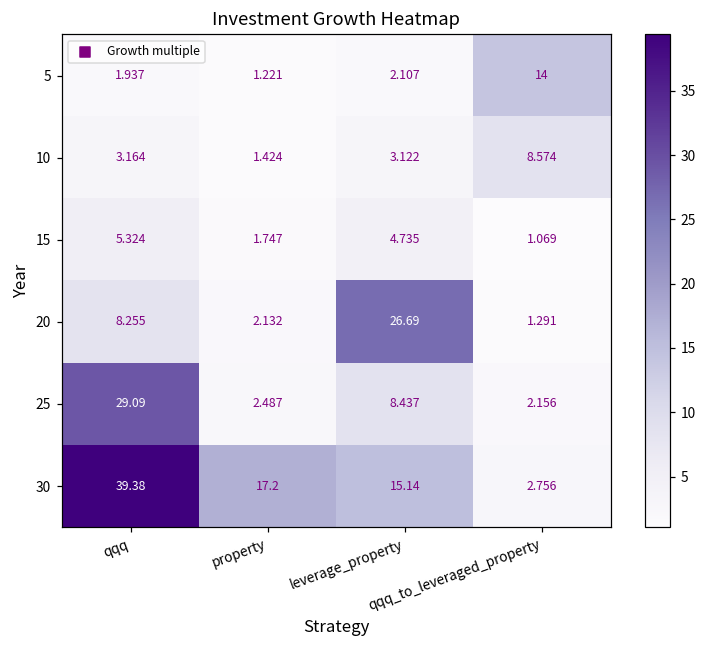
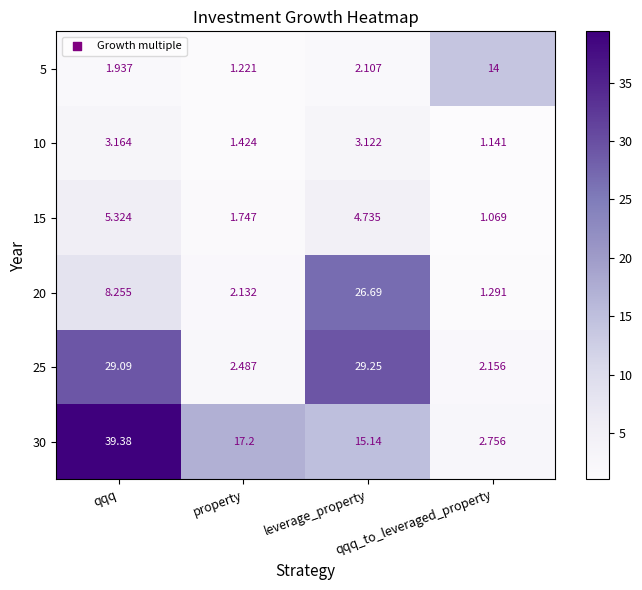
10, qqq_to_leveraged_property: 8.574 -> 1.141
25, leverage_property: 8.437 -> 29.25
